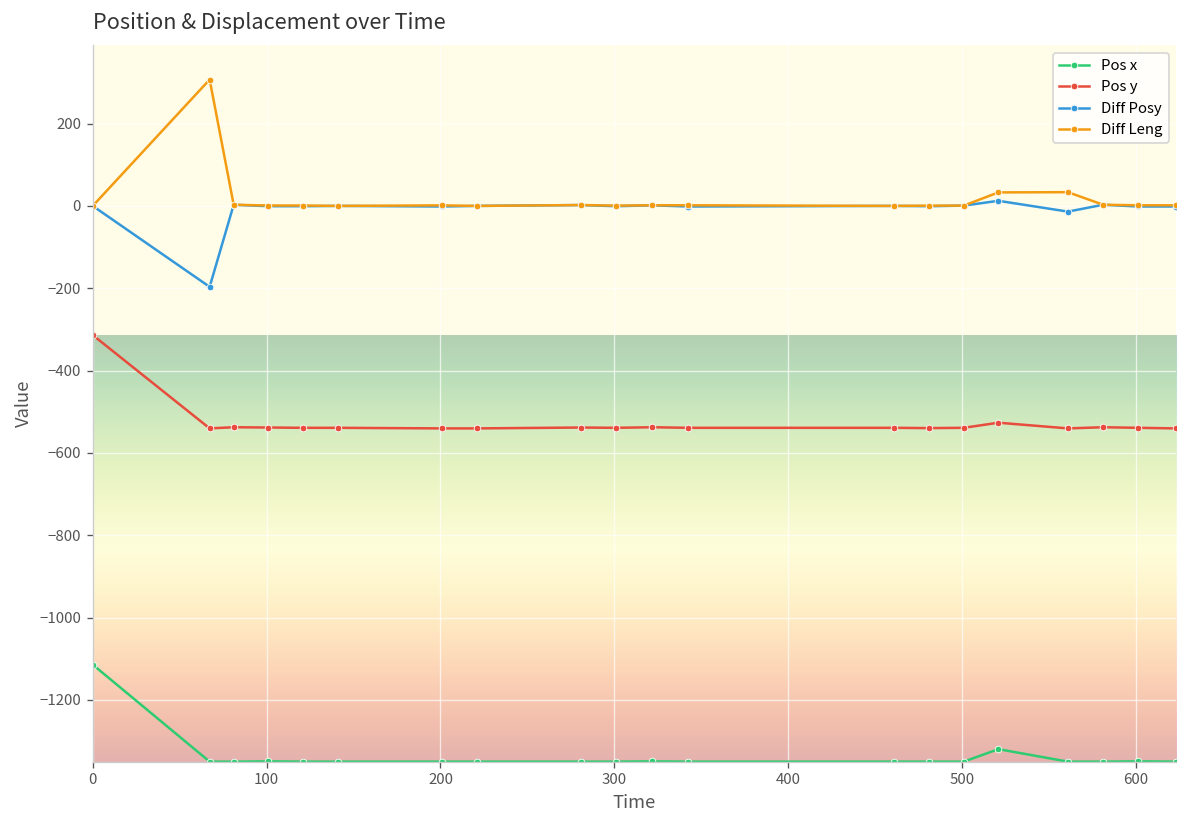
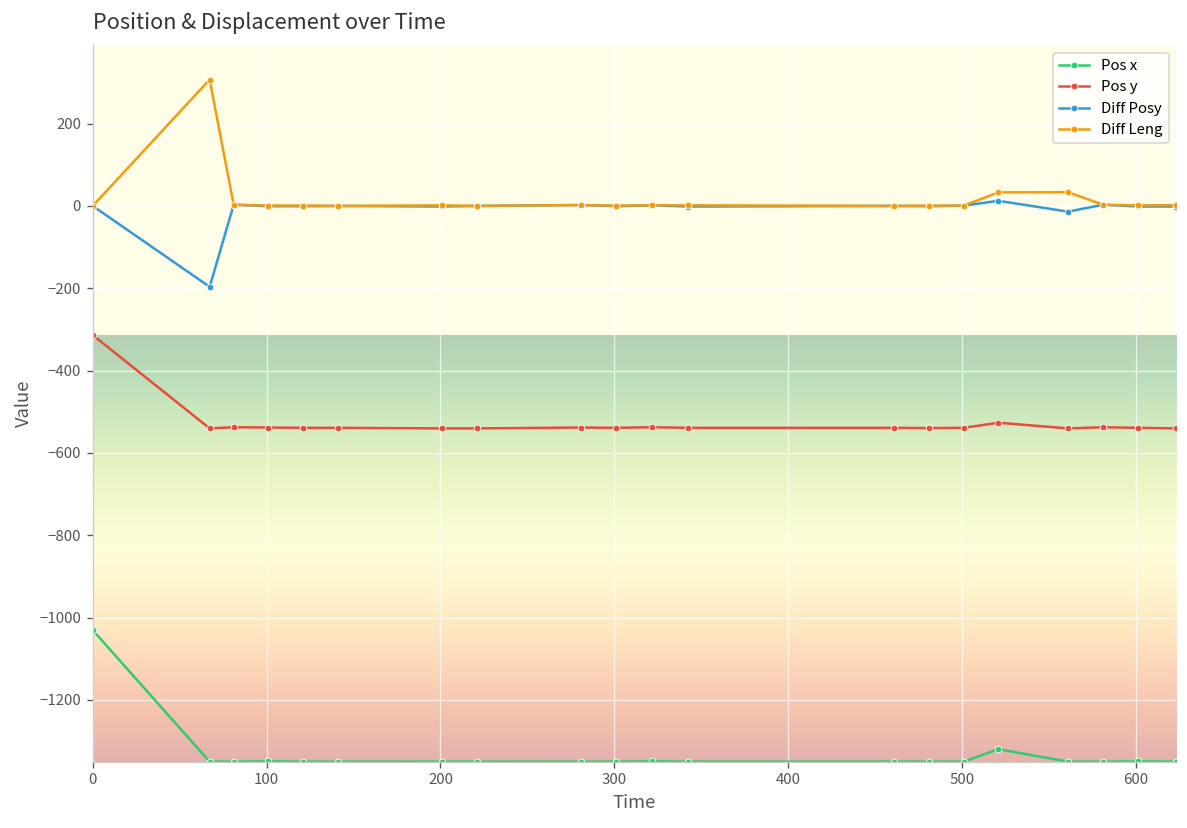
Pos x, 0: -1110 -> -1030
